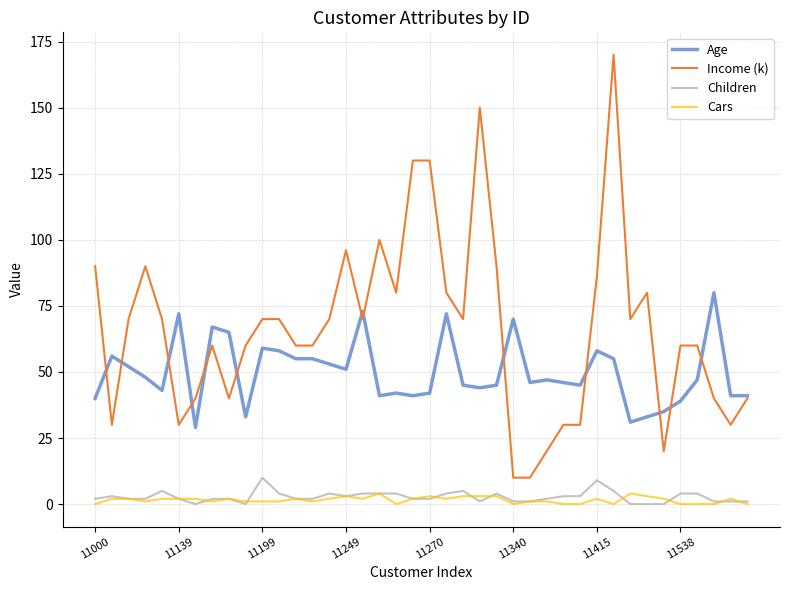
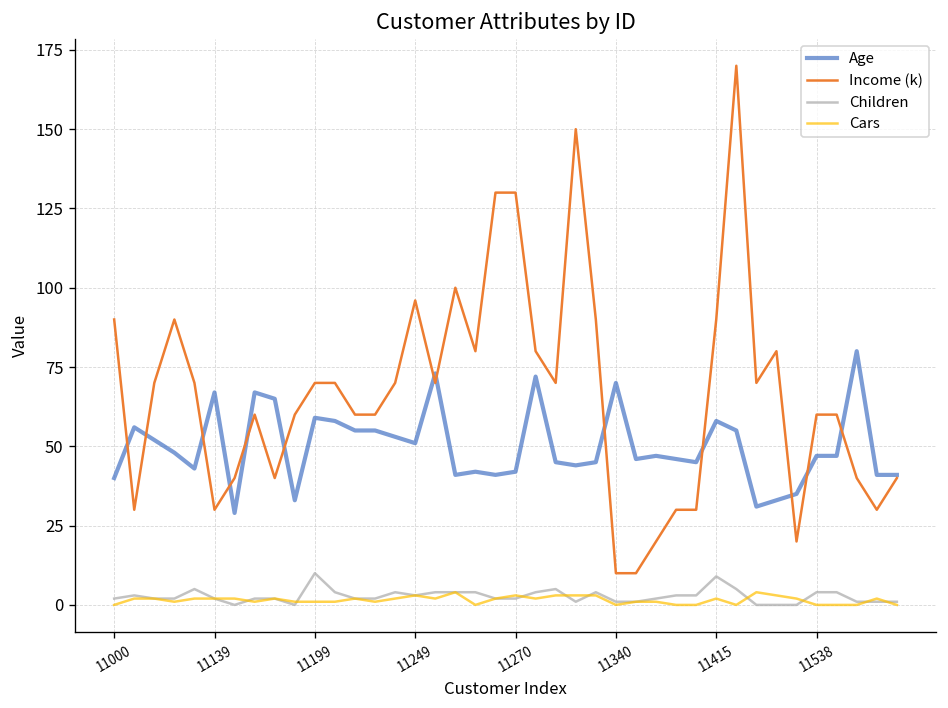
Age, 11139: 72 -> 67
Income (k), 11415: 86 -> 90
Age, 11538: 39 -> 47
